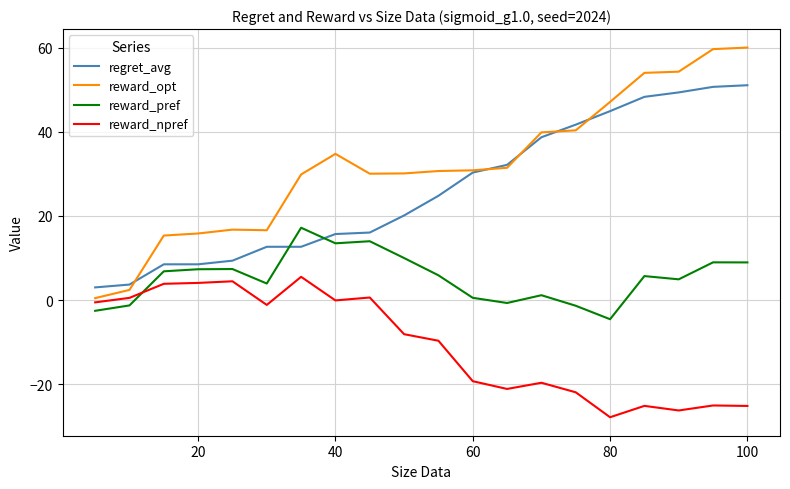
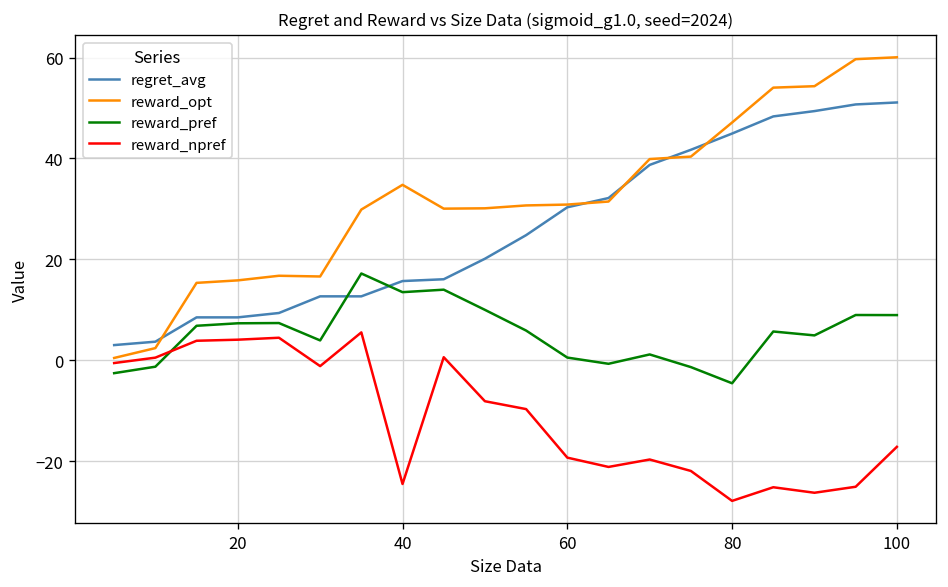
reward_npref, 40: 0 -> -25
reward_npref, 100: -25 -> -17
